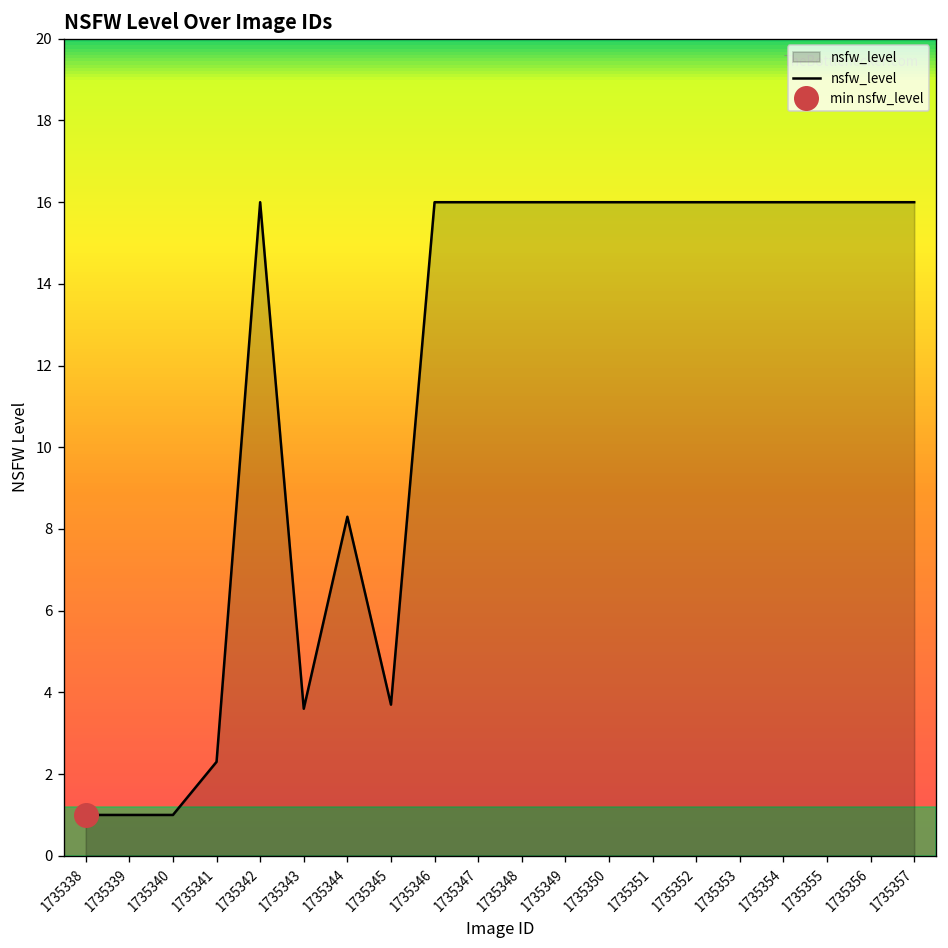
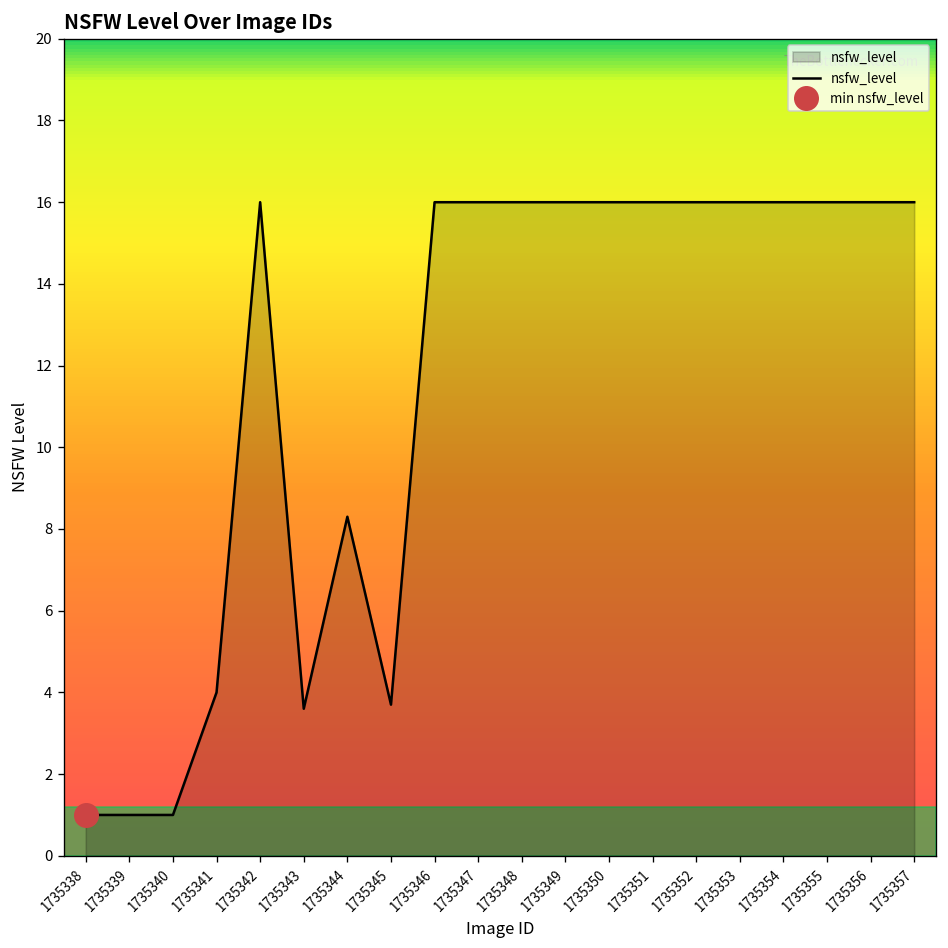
nsfw_level, 1735341: 2.3 -> 4.0
